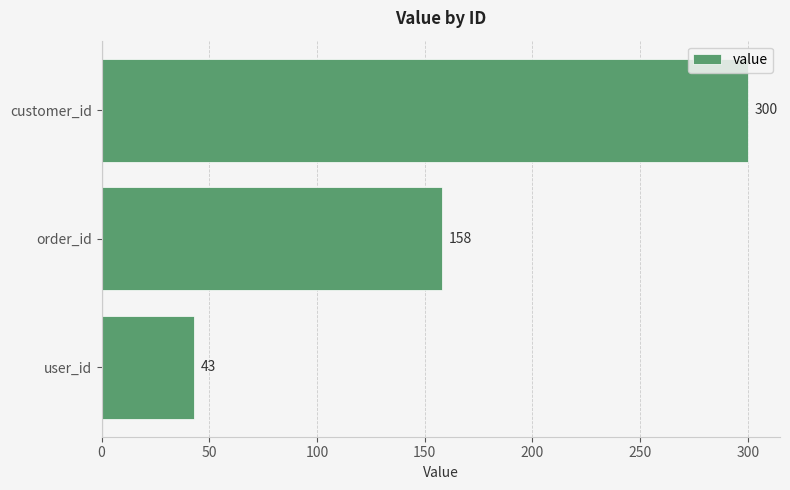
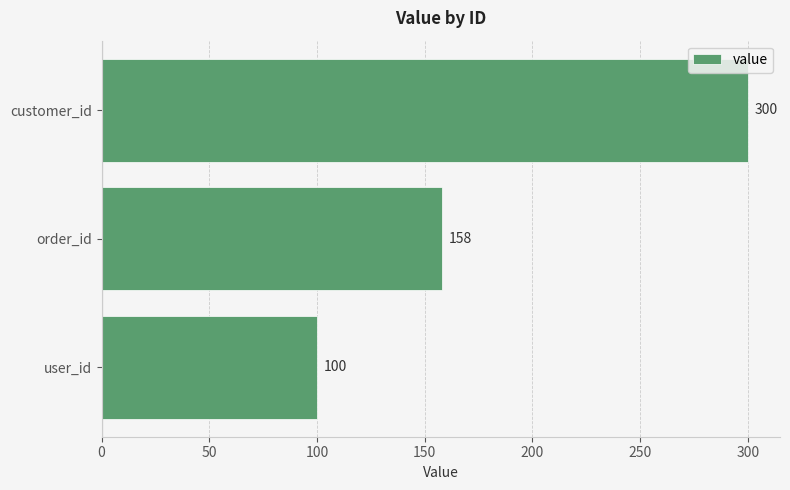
user_id: 43 -> 100
